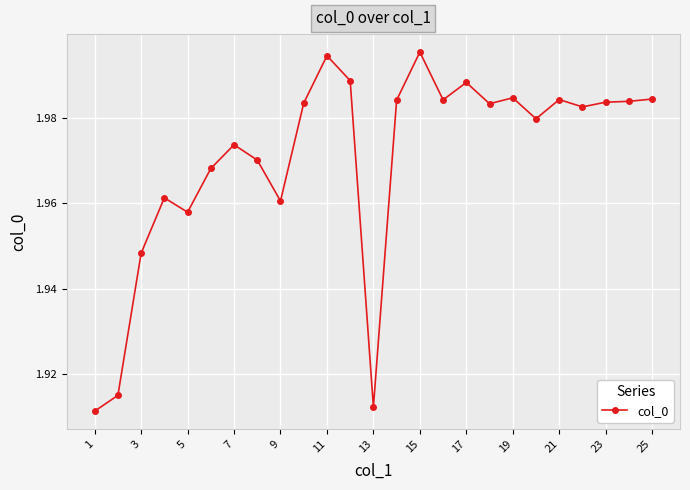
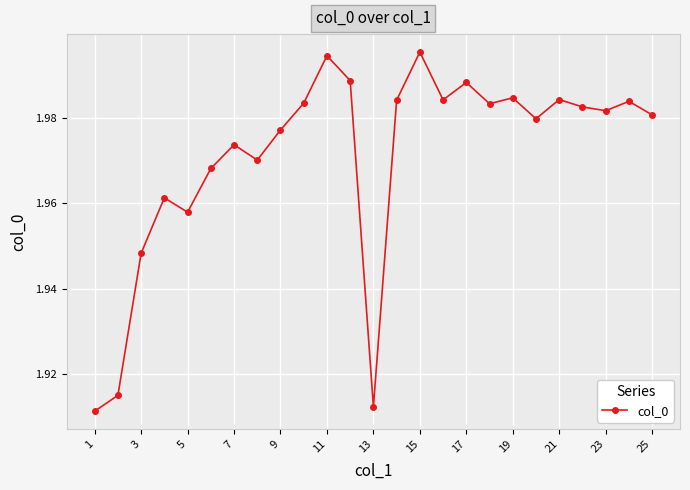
9: 1.961 -> 1.977
23: 1.984 -> 1.982
25: 1.984 -> 1.981
